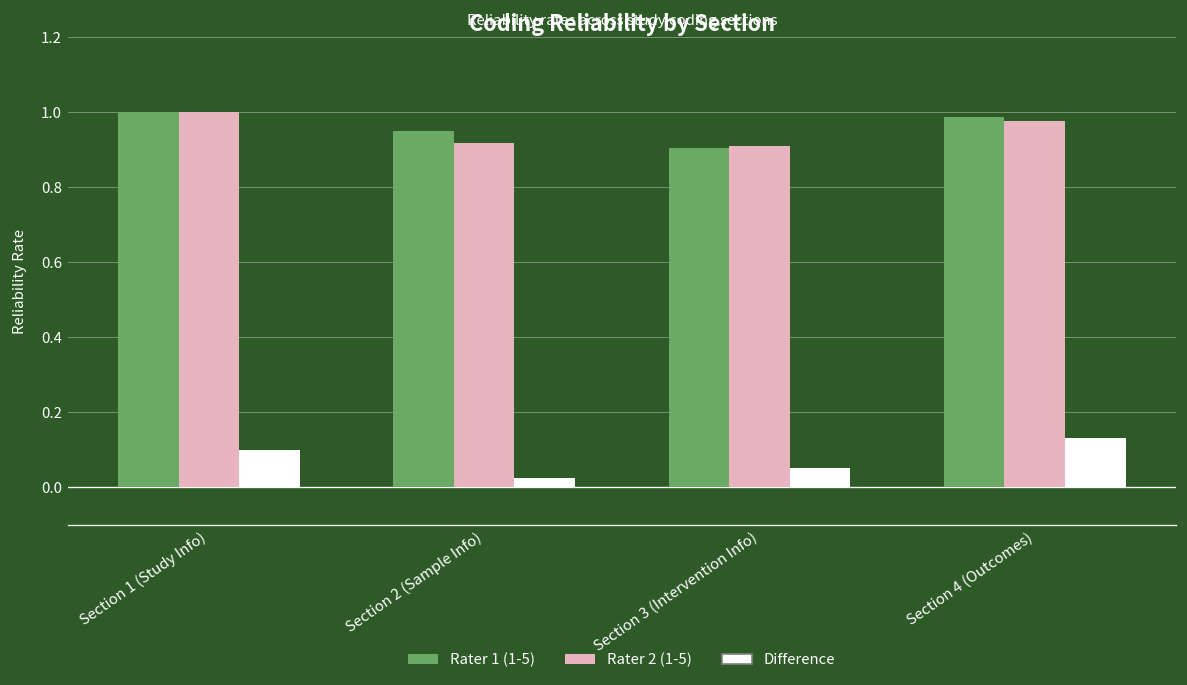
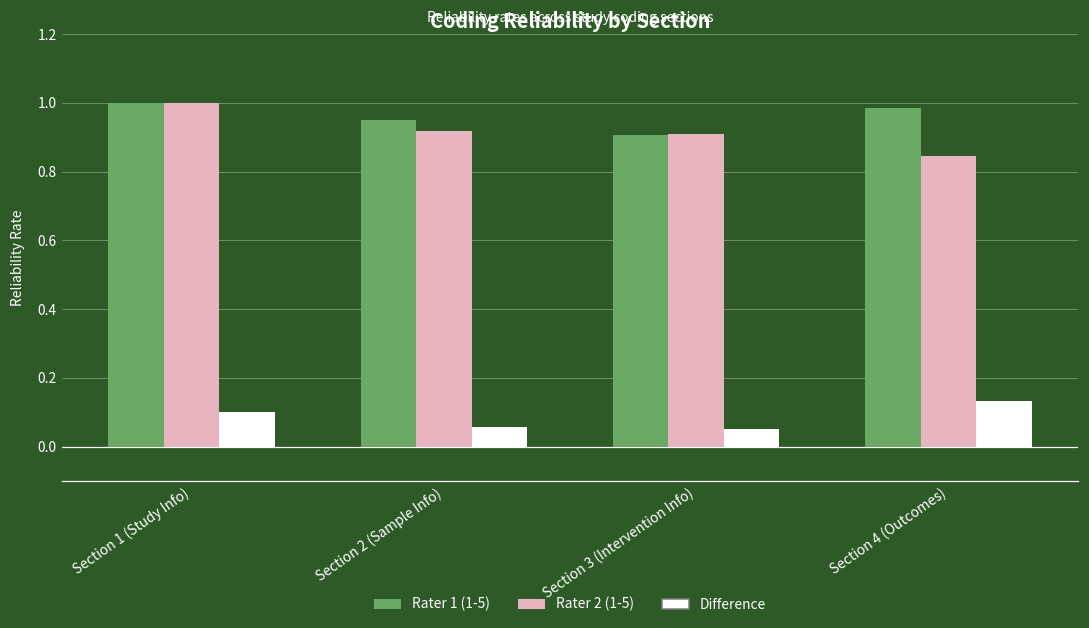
Difference, Section 2 (Sample Info): 0.03 -> 0.06
Rater 2 (1-5), Section 4 (Outcomes): 0.98 -> 0.85
